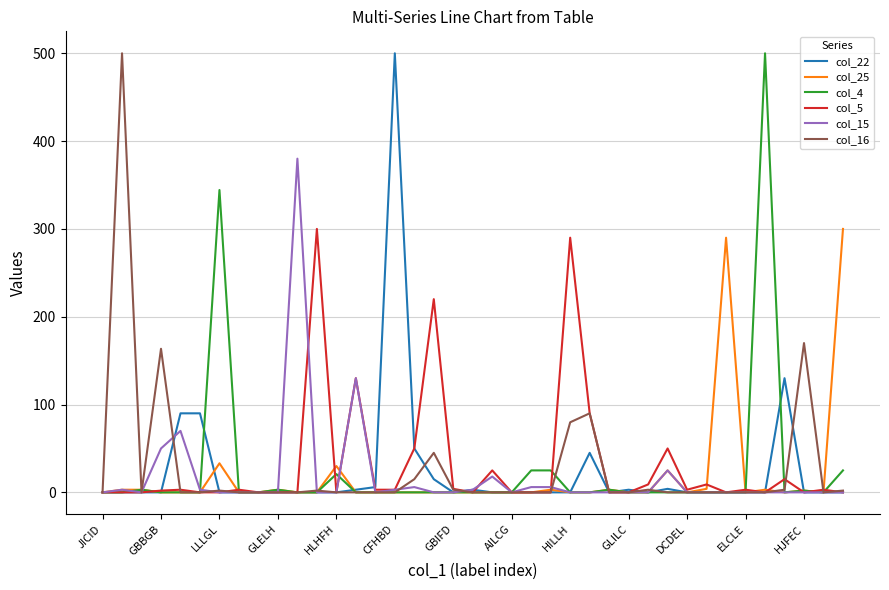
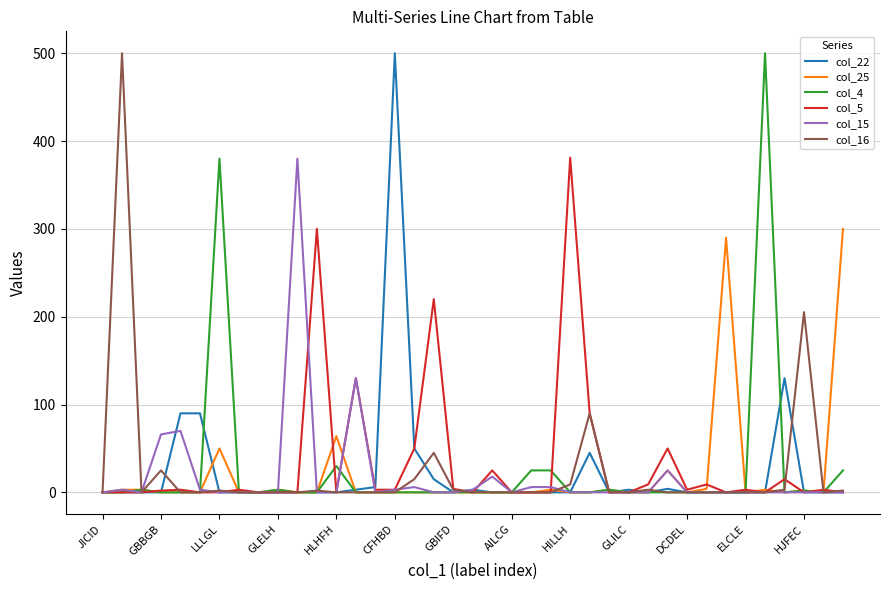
col_15, GBBGB: 50 -> 70
col_16, GBBGB: 160 -> 30
col_25, LLLGL: 30 -> 50
col_4, LLLGL: 340 -> 380
col_25, HLHFH: 30 -> 60
col_4, HLHFH: 20 -> 30
col_5, HILLH: 290 -> 380
col_16, HILLH: 80 -> 10
col_16, HJFEC: 170 -> 210
